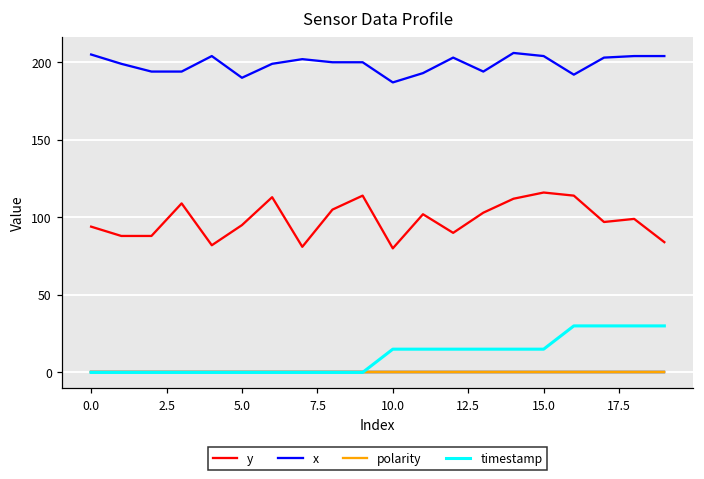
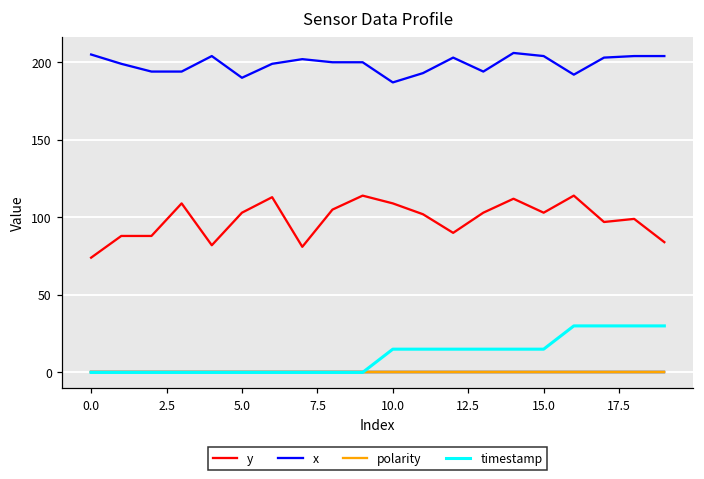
y, 0.0: 94 -> 74
y, 5.0: 95 -> 103
y, 10.0: 80 -> 109
y, 15.0: 116 -> 103
